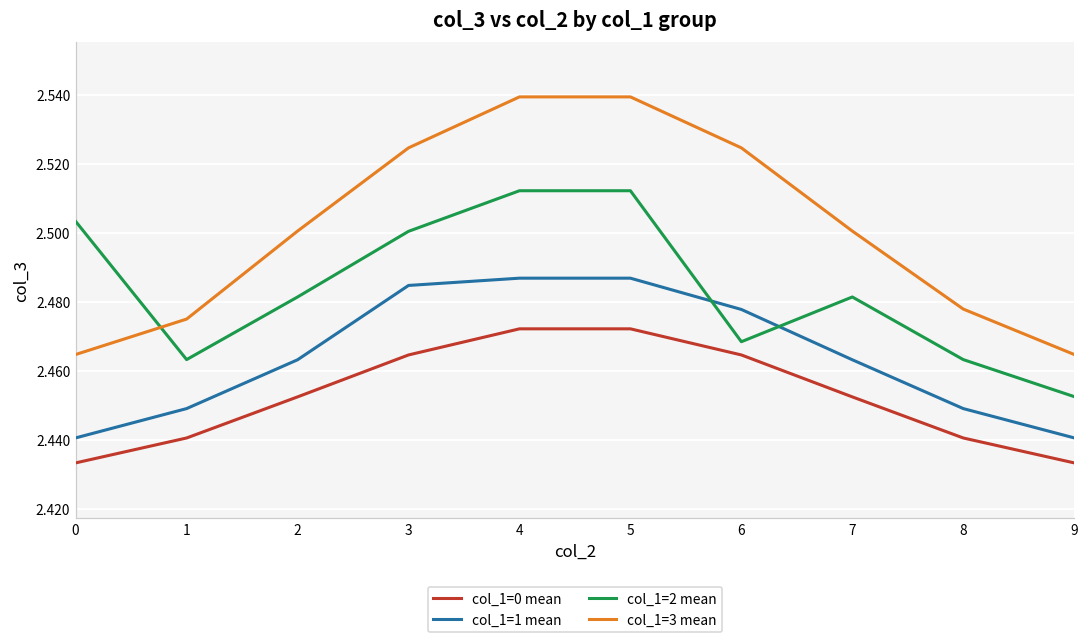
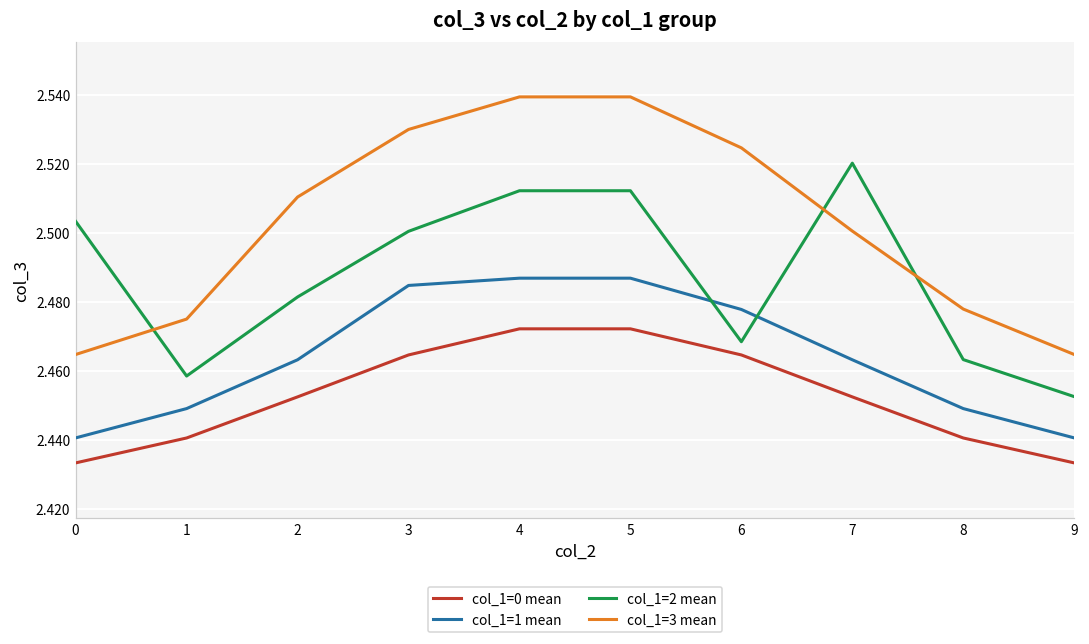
col_1=2 mean, 1: 2.463 -> 2.458
col_1=3 mean, 2: 2.501 -> 2.510
col_1=3 mean, 3: 2.525 -> 2.530
col_1=2 mean, 7: 2.481 -> 2.520
